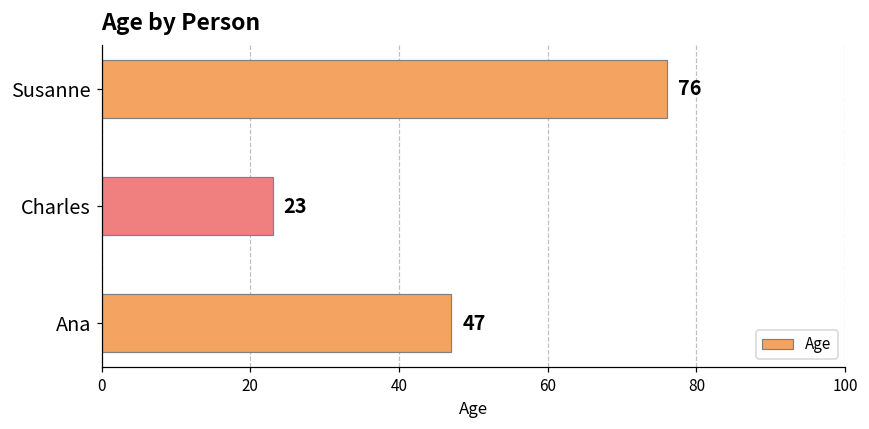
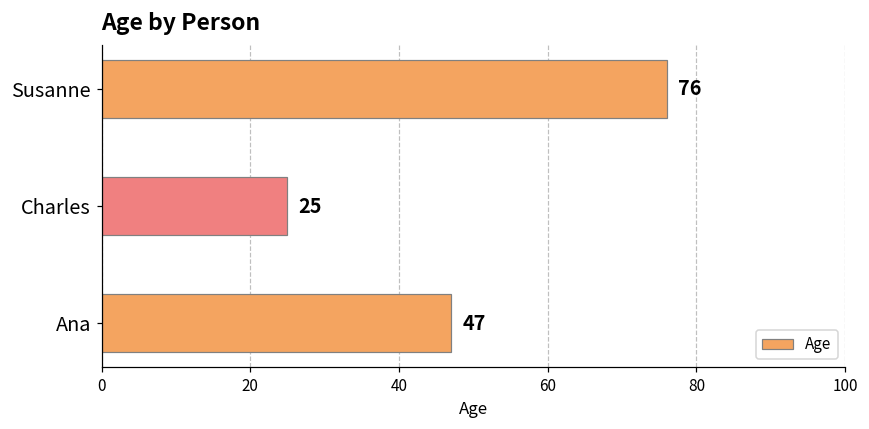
Charles: 23 -> 25
